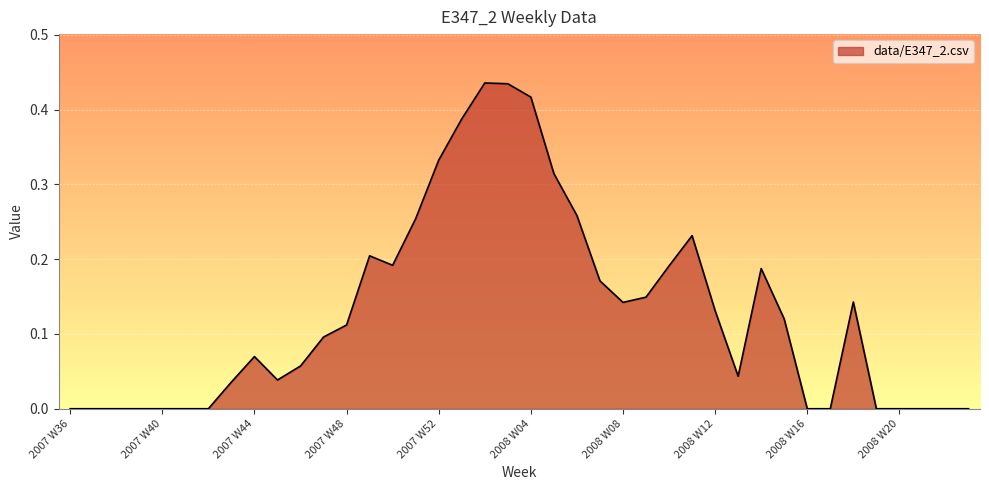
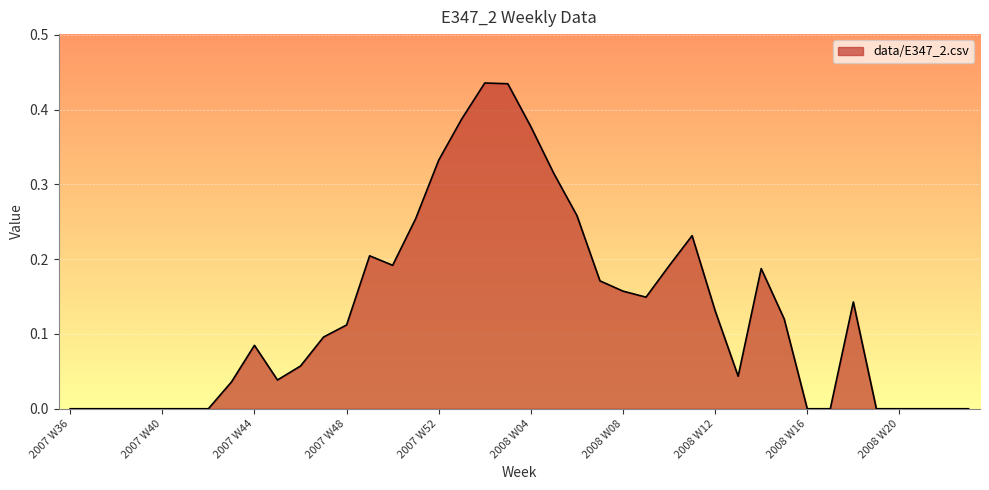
2007 W44: 0.07 -> 0.08
2008 W04: 0.42 -> 0.38
2008 W08: 0.14 -> 0.16
